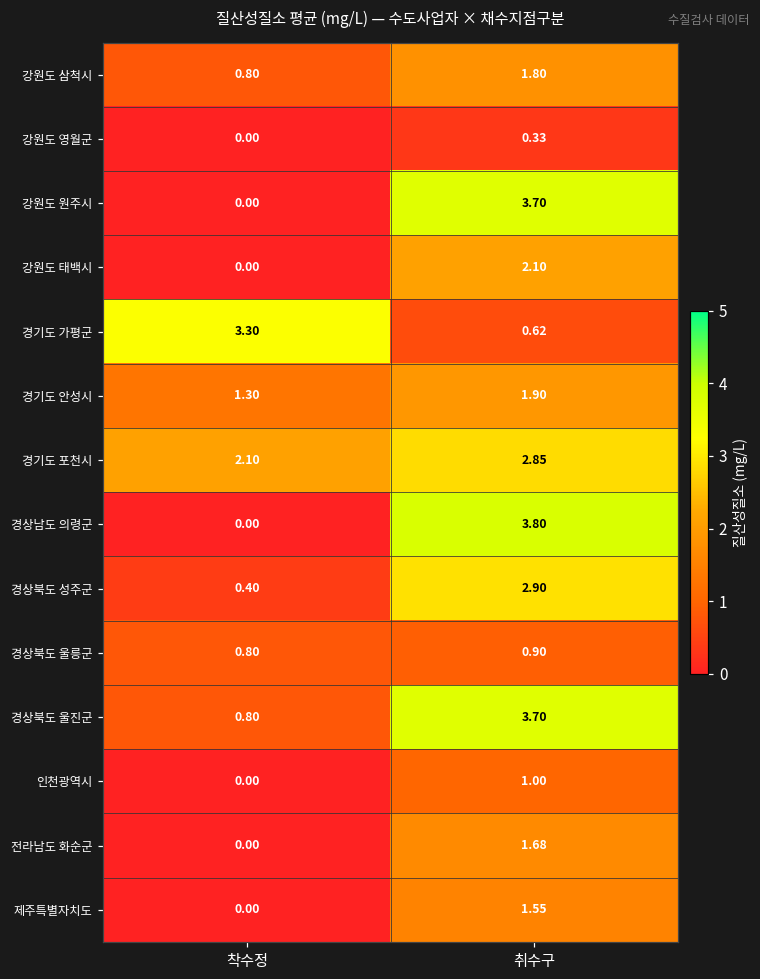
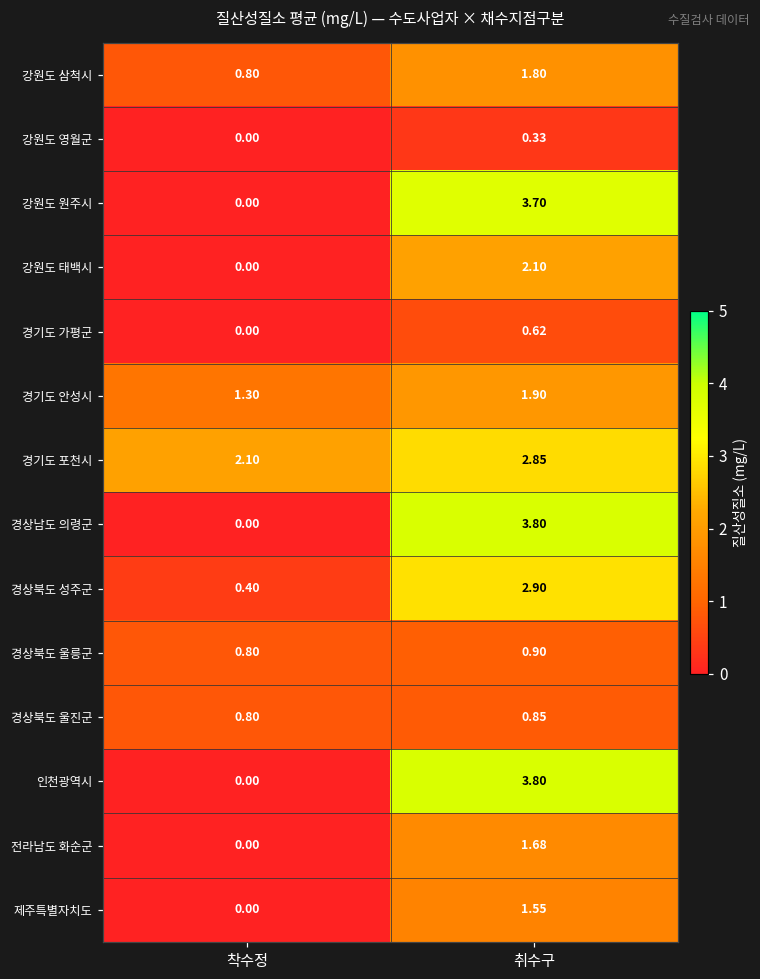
경기도 가평군, 착수정: 3.30 -> 0.00
경상북도 울진군, 취수구: 3.70 -> 0.85
인천광역시, 취수구: 1.00 -> 3.80
